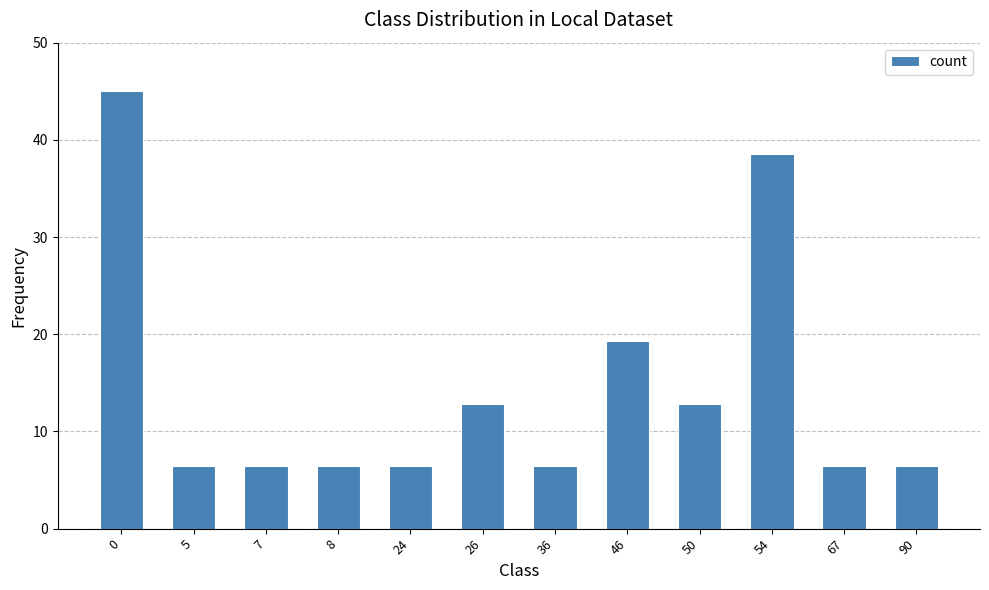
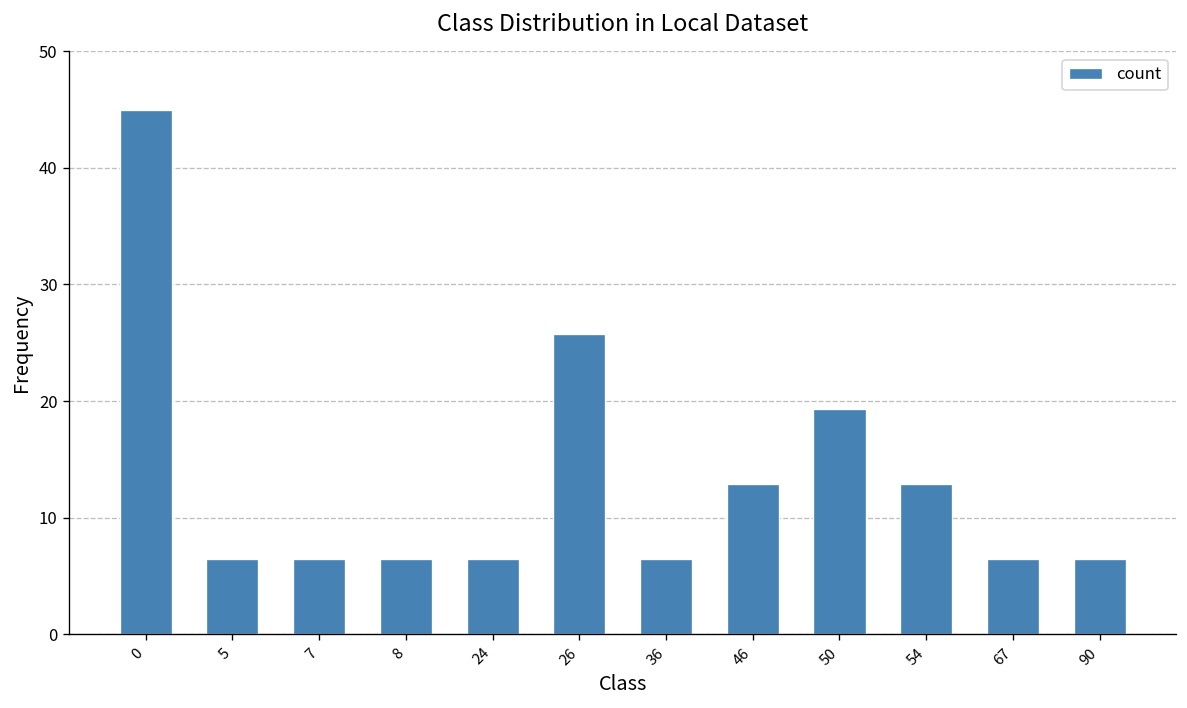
26: 13 -> 26
46: 19 -> 13
50: 13 -> 19
54: 39 -> 13
